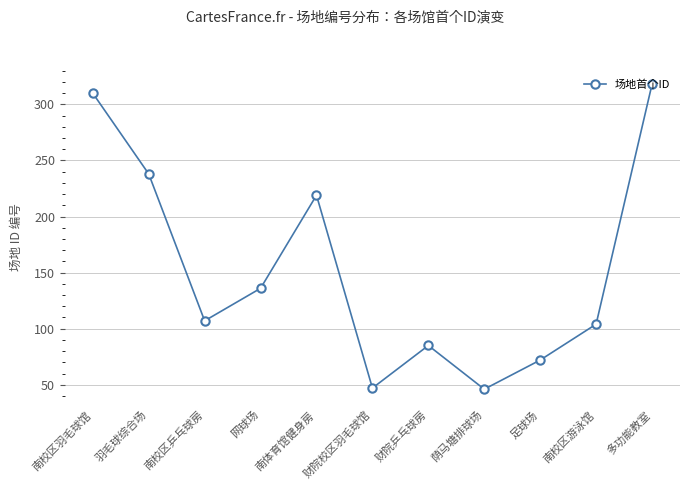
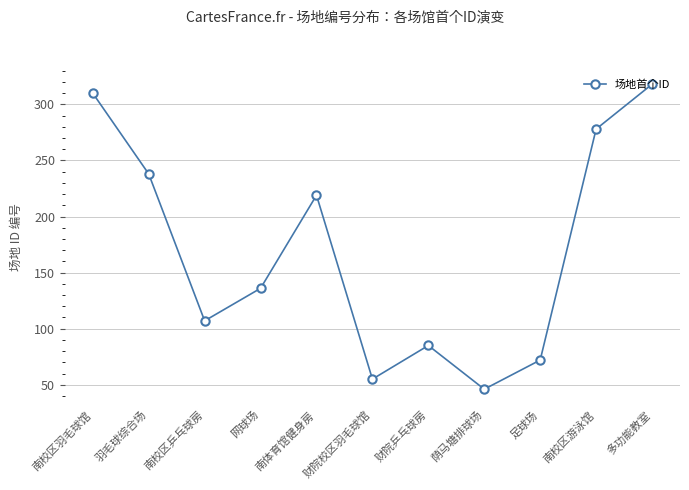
财院校区羽毛球馆: 47 -> 55
南校区游泳馆: 104 -> 278
